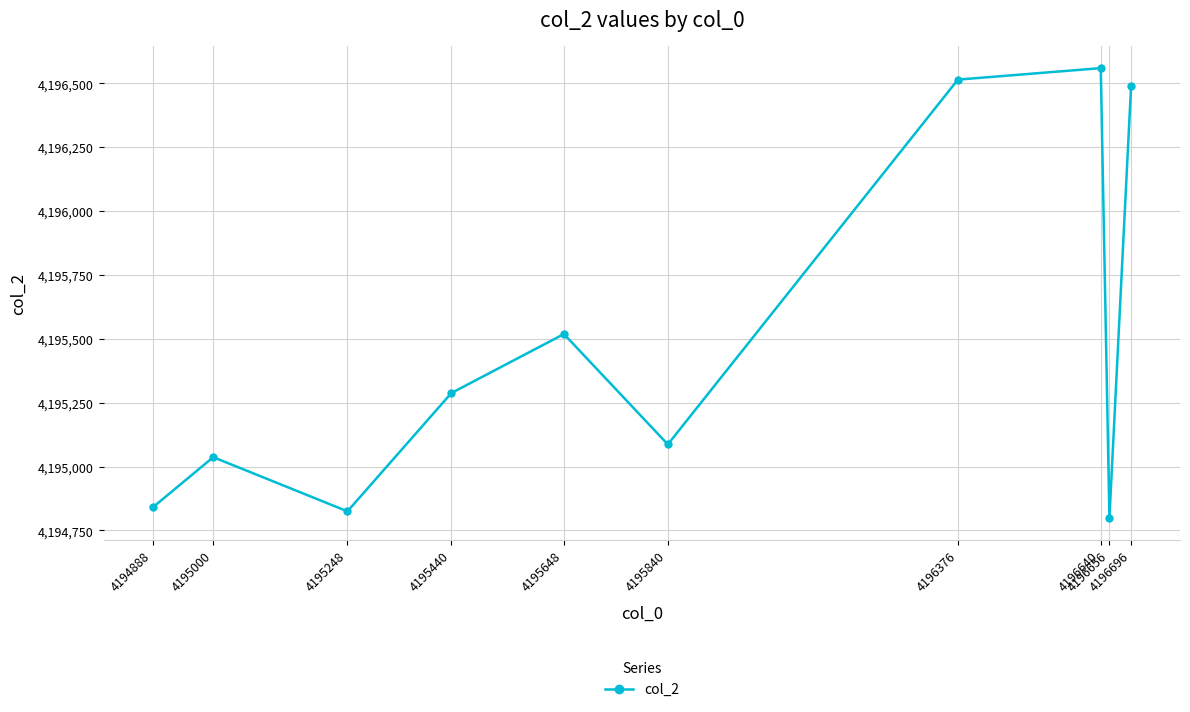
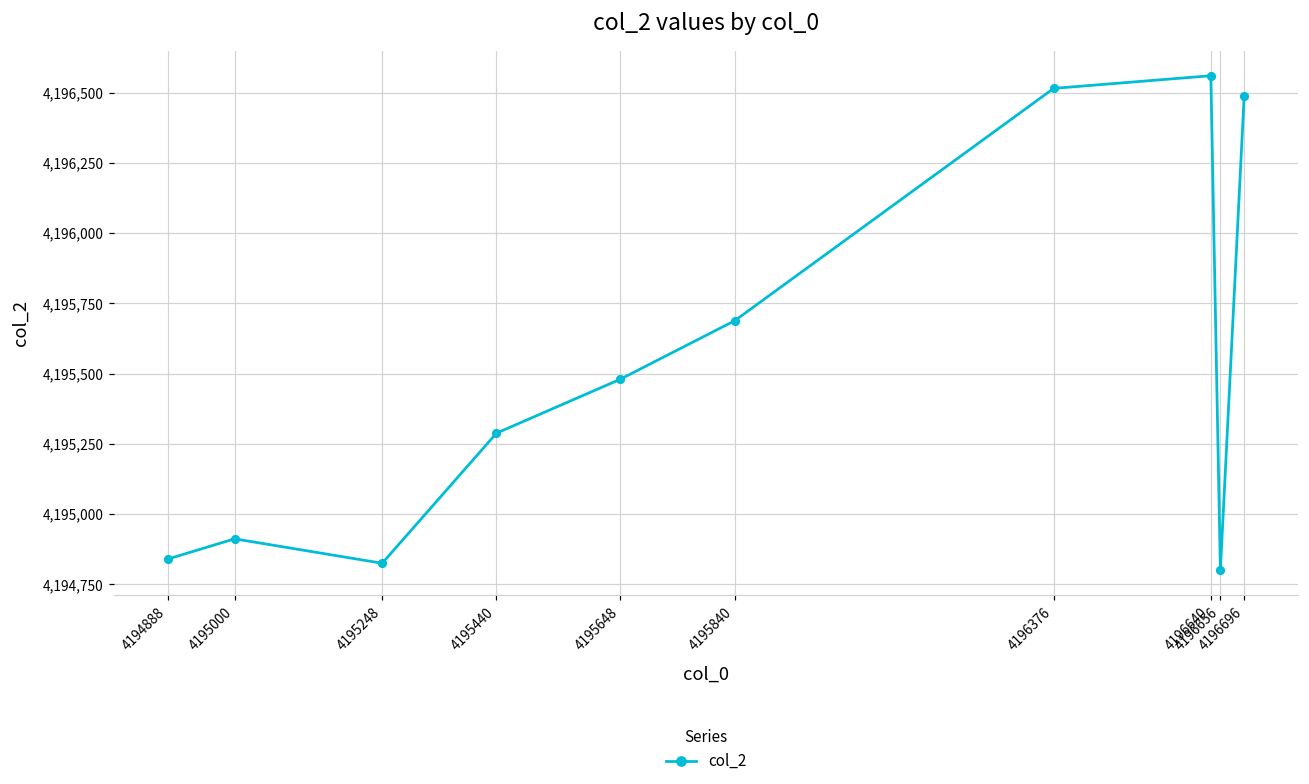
4195000: 4,195,040 -> 4,194,910
4195648: 4,195,520 -> 4,195,480
4195840: 4,195,090 -> 4,195,690
